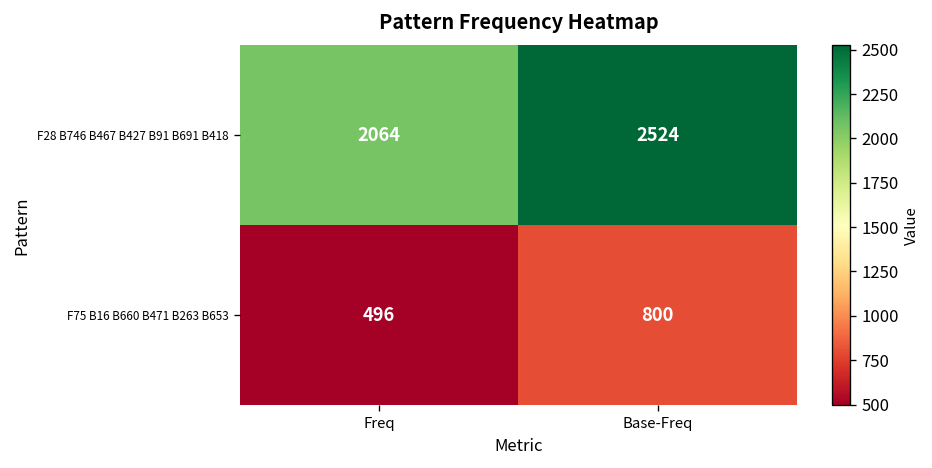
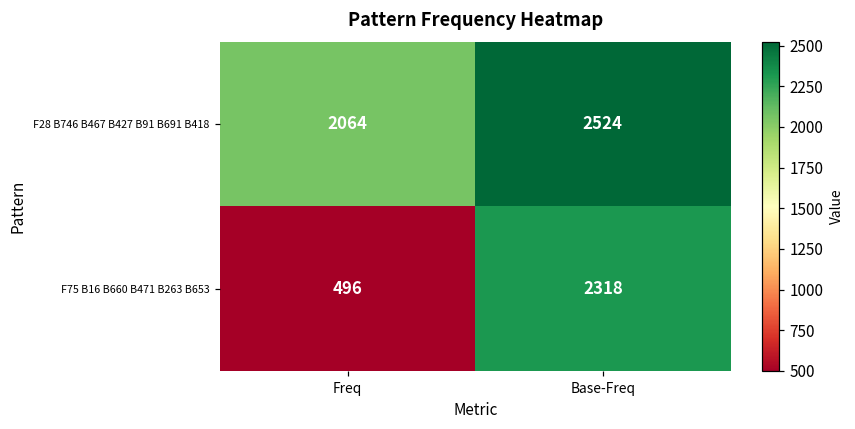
F75 B16 B660 B471 B263 B653, Base-Freq: 800 -> 2318
